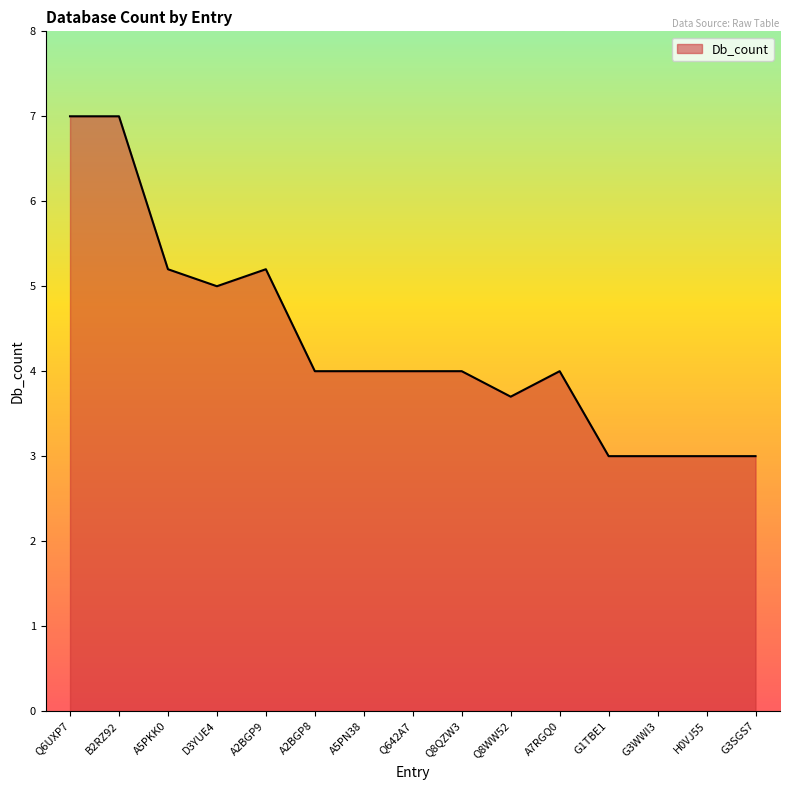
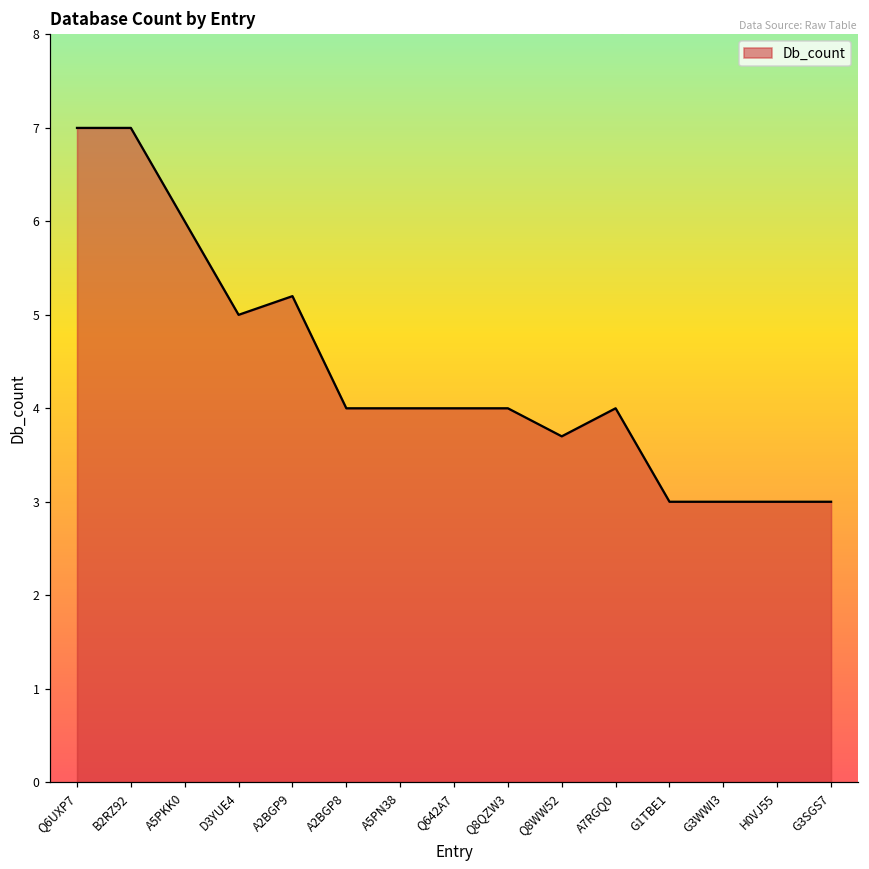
A5PKK0: 5.2 -> 6.0
